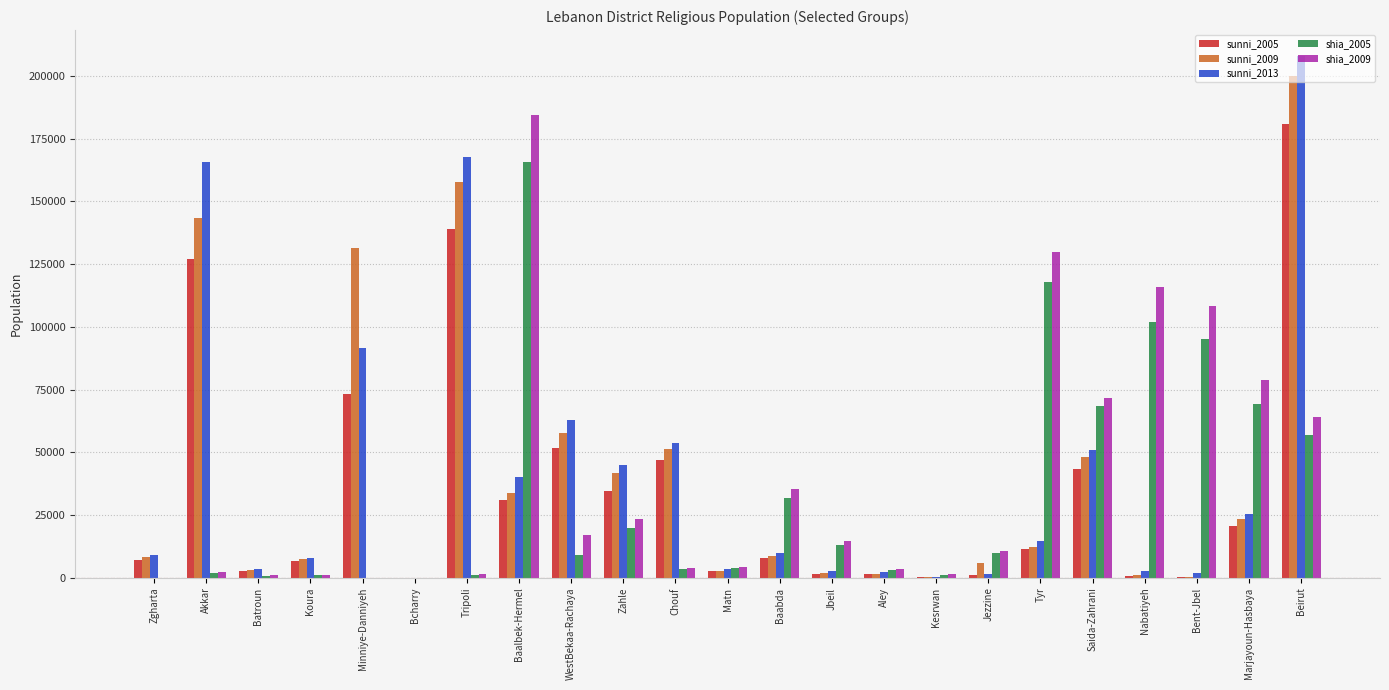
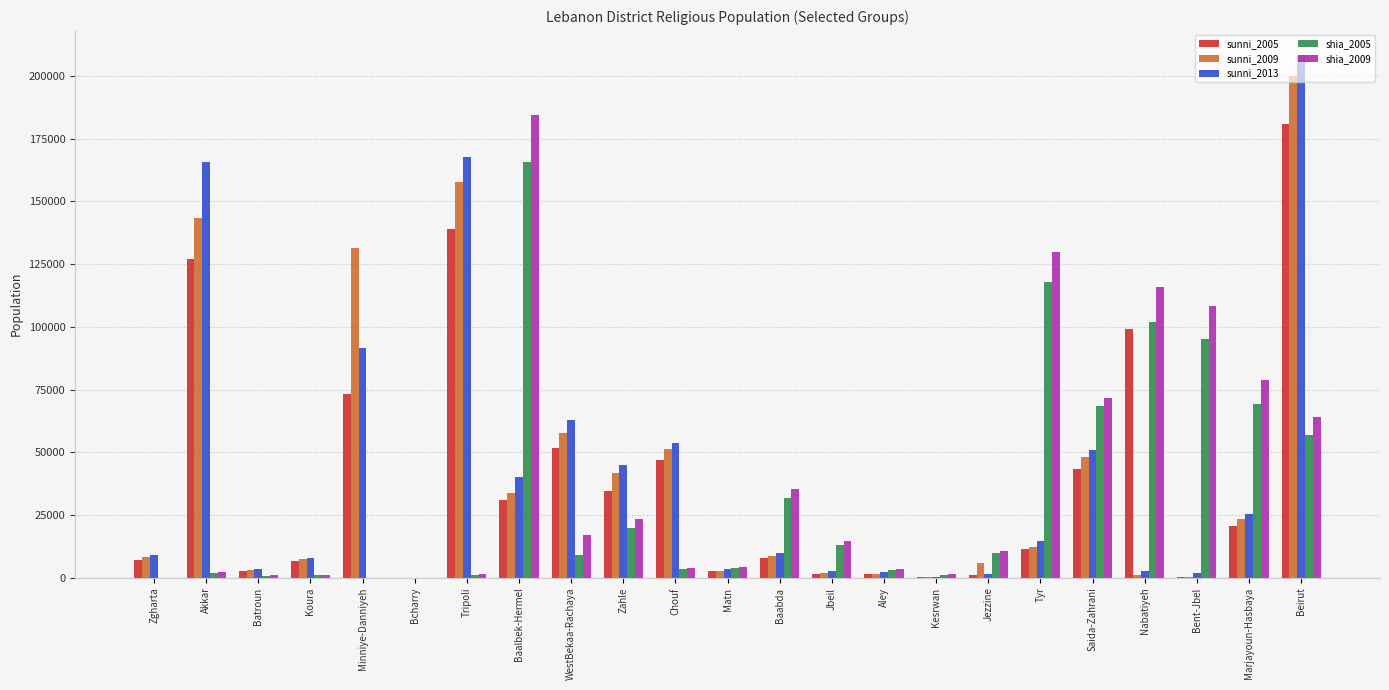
sunni_2005, Nabatiyeh: 1000 -> 99000
